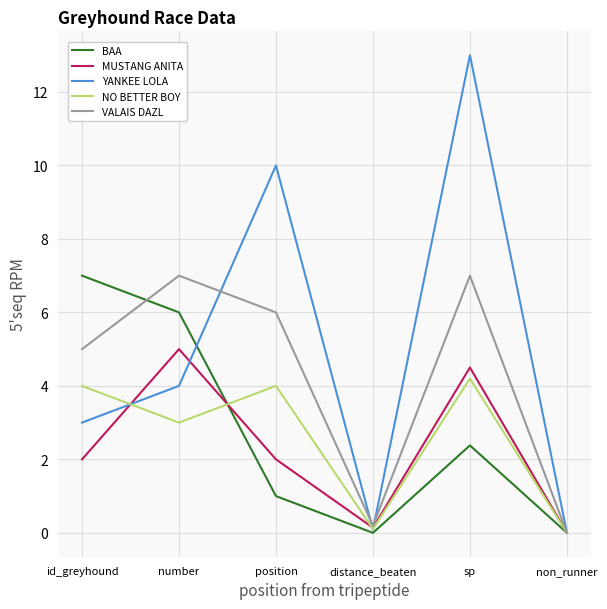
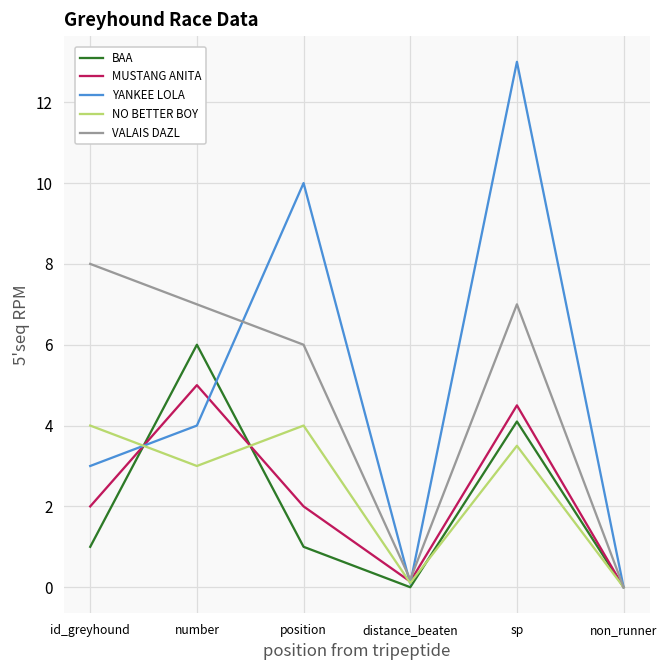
BAA, id_greyhound: 7 -> 1
VALAIS DAZL, id_greyhound: 5 -> 8
BAA, sp: 2.4 -> 4.1
NO BETTER BOY, sp: 4.2 -> 3.5
